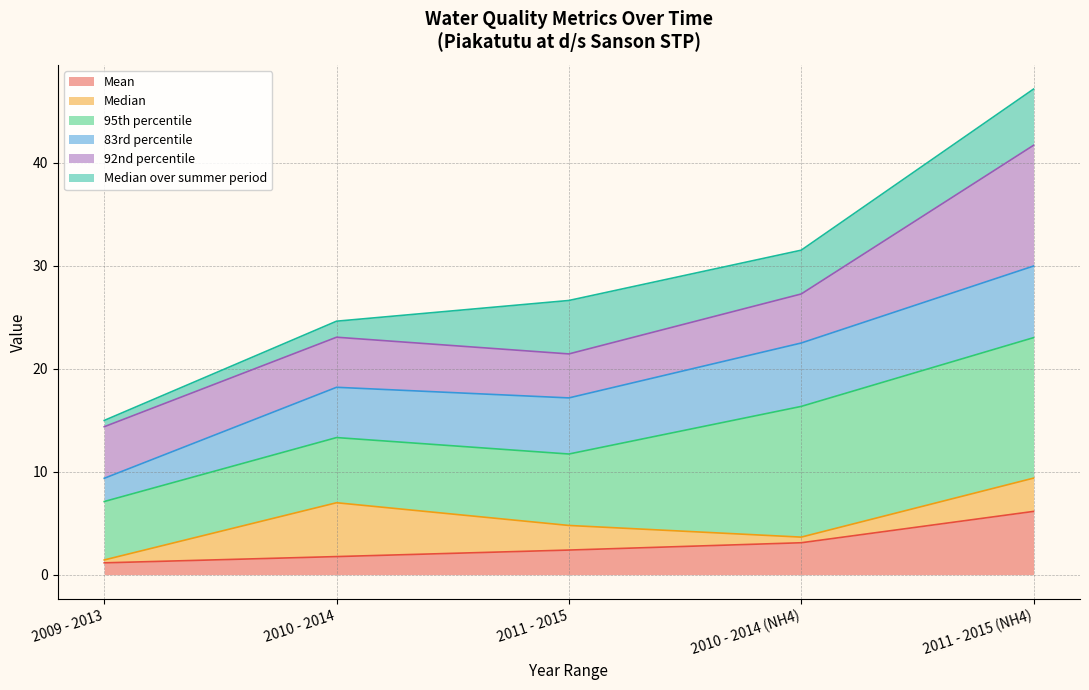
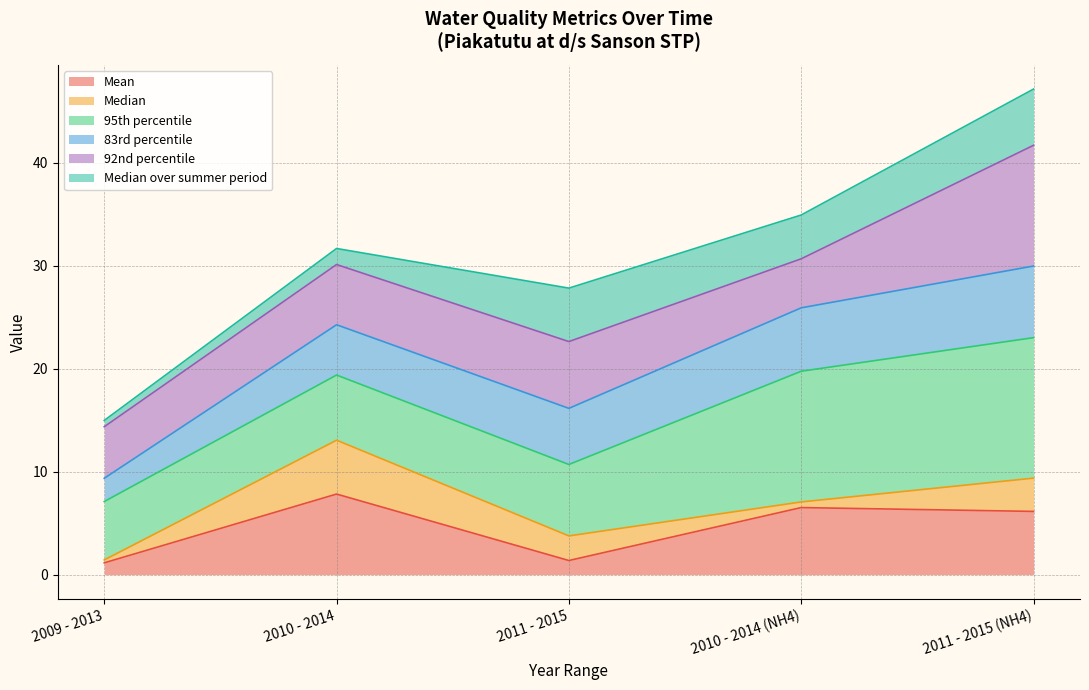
Mean, 2010 - 2014: 1.8 -> 7.8
92nd percentile, 2010 - 2014: 4.9 -> 5.9
Mean, 2011 - 2015: 2.4 -> 1.4
92nd percentile, 2011 - 2015: 4.3 -> 6.5
Mean, 2010 - 2014 (NH4): 3.1 -> 6.5
